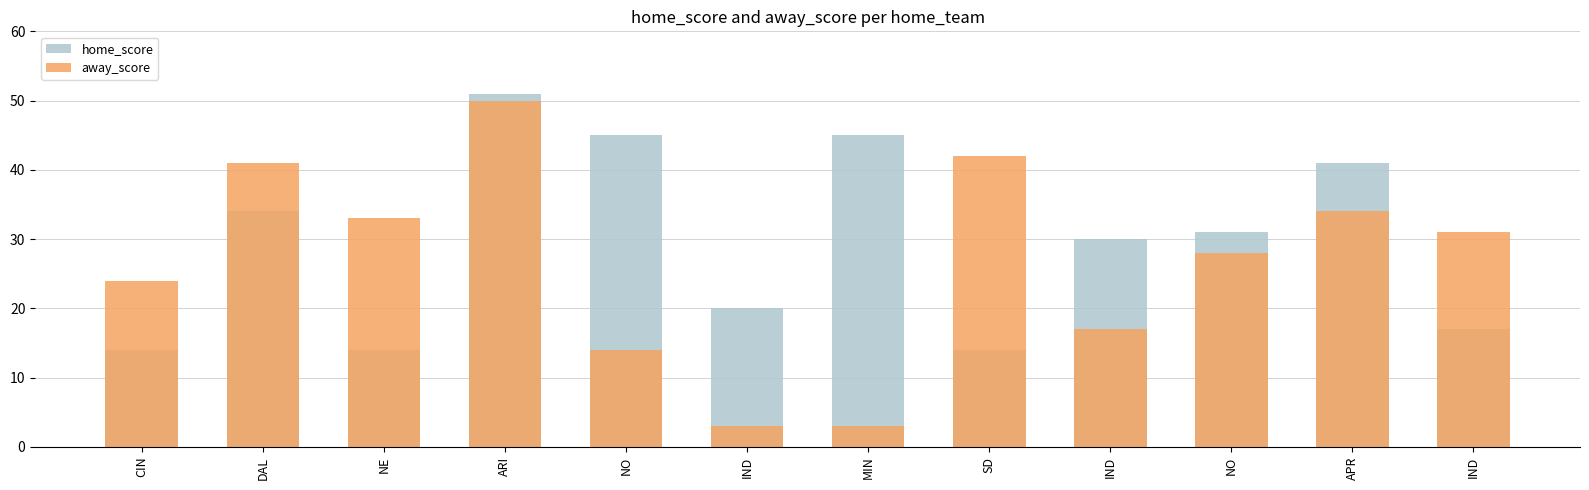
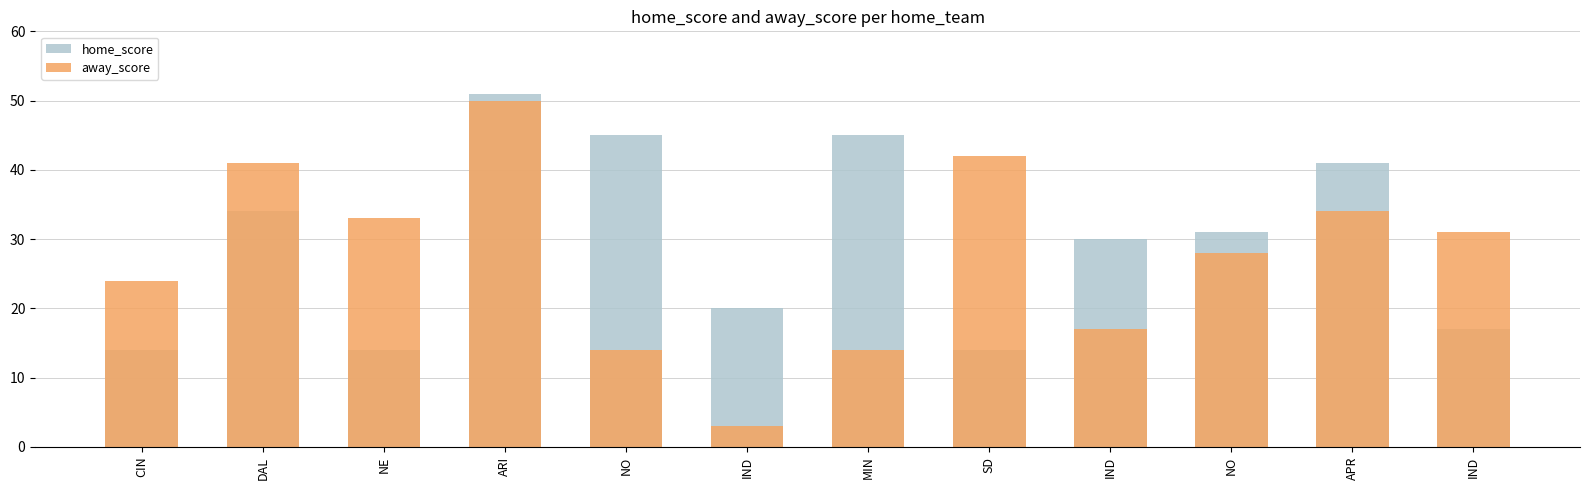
away_score, MIN: 3 -> 14
